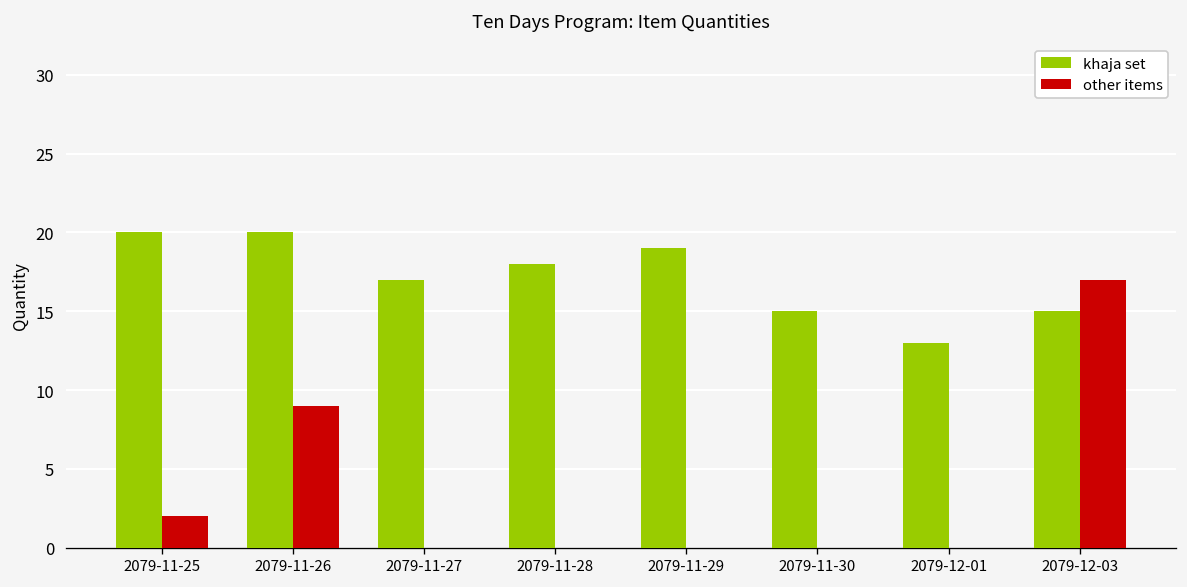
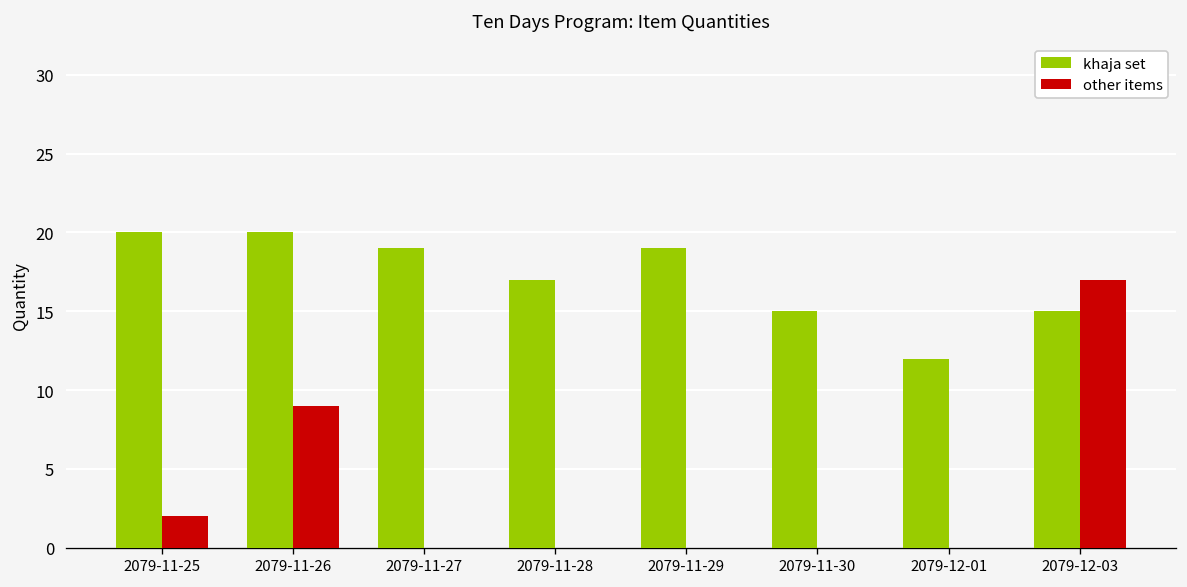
khaja set, 2079-11-27: 17 -> 19
khaja set, 2079-11-28: 18 -> 17
khaja set, 2079-12-01: 13 -> 12
